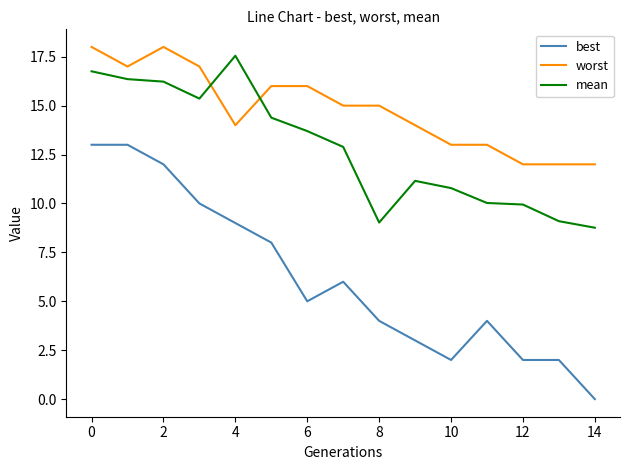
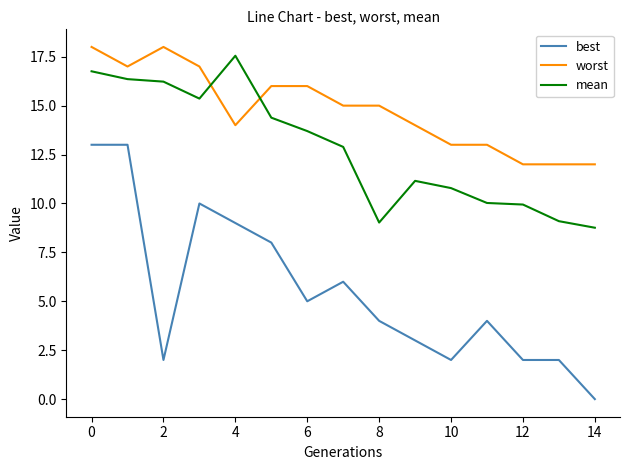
best, 2: 12 -> 2
